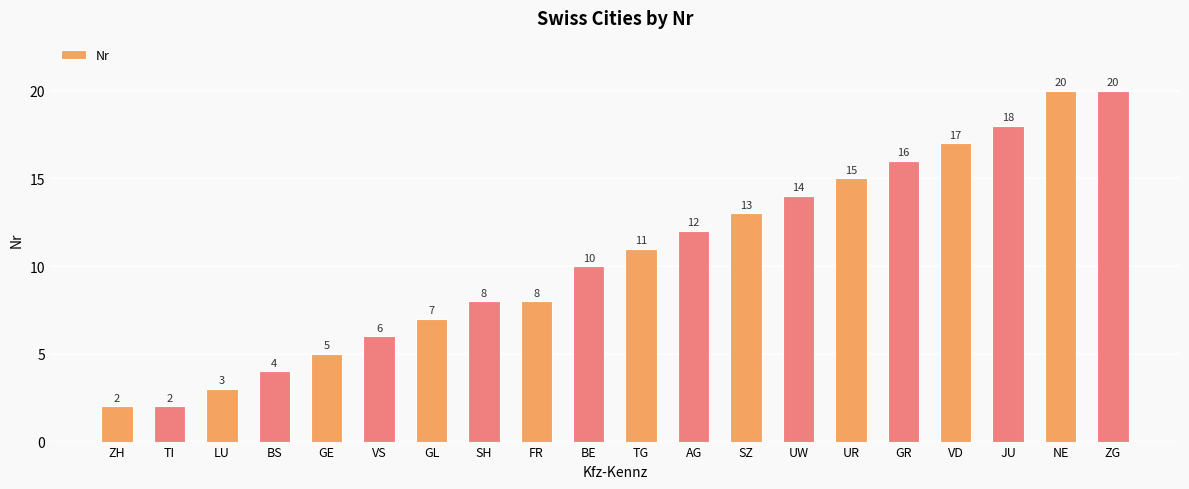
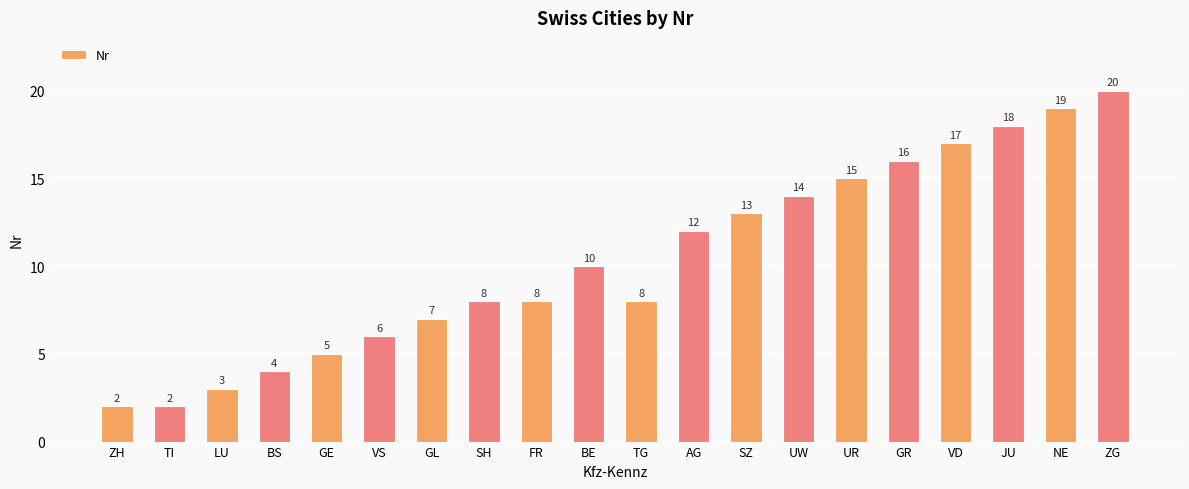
TG: 11 -> 8
NE: 20 -> 19
